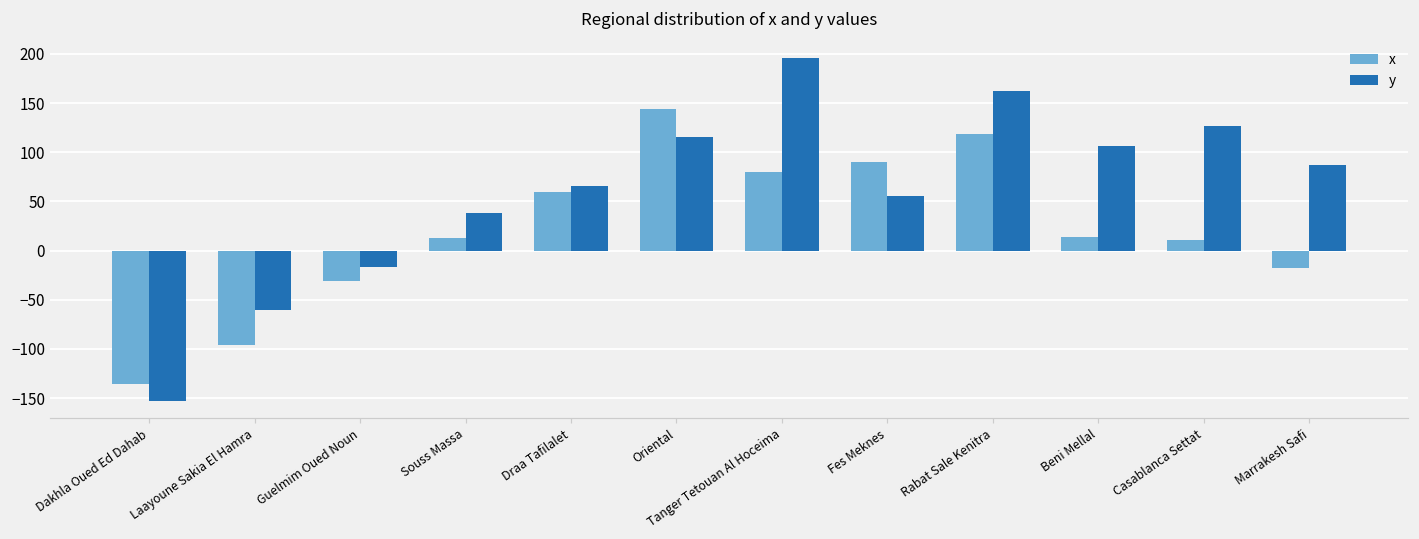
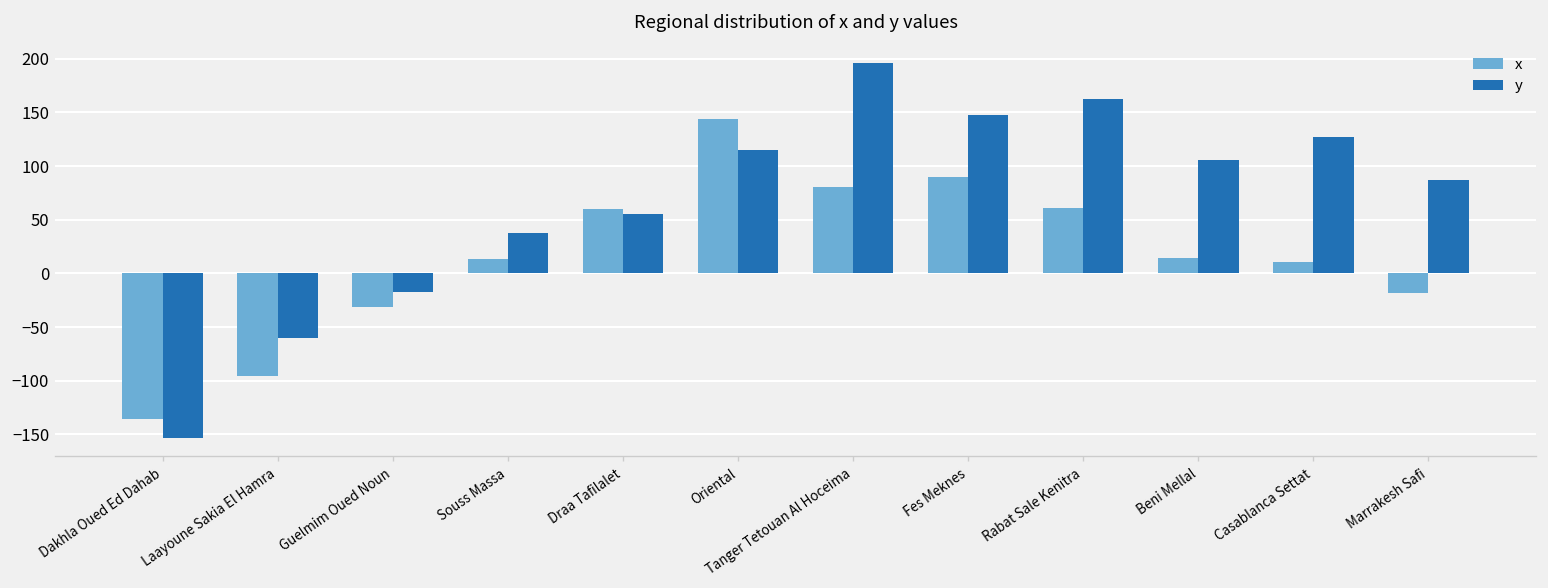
y, Draa Tafilalet: 70 -> 60
y, Fes Meknes: 60 -> 150
x, Rabat Sale Kenitra: 120 -> 60
